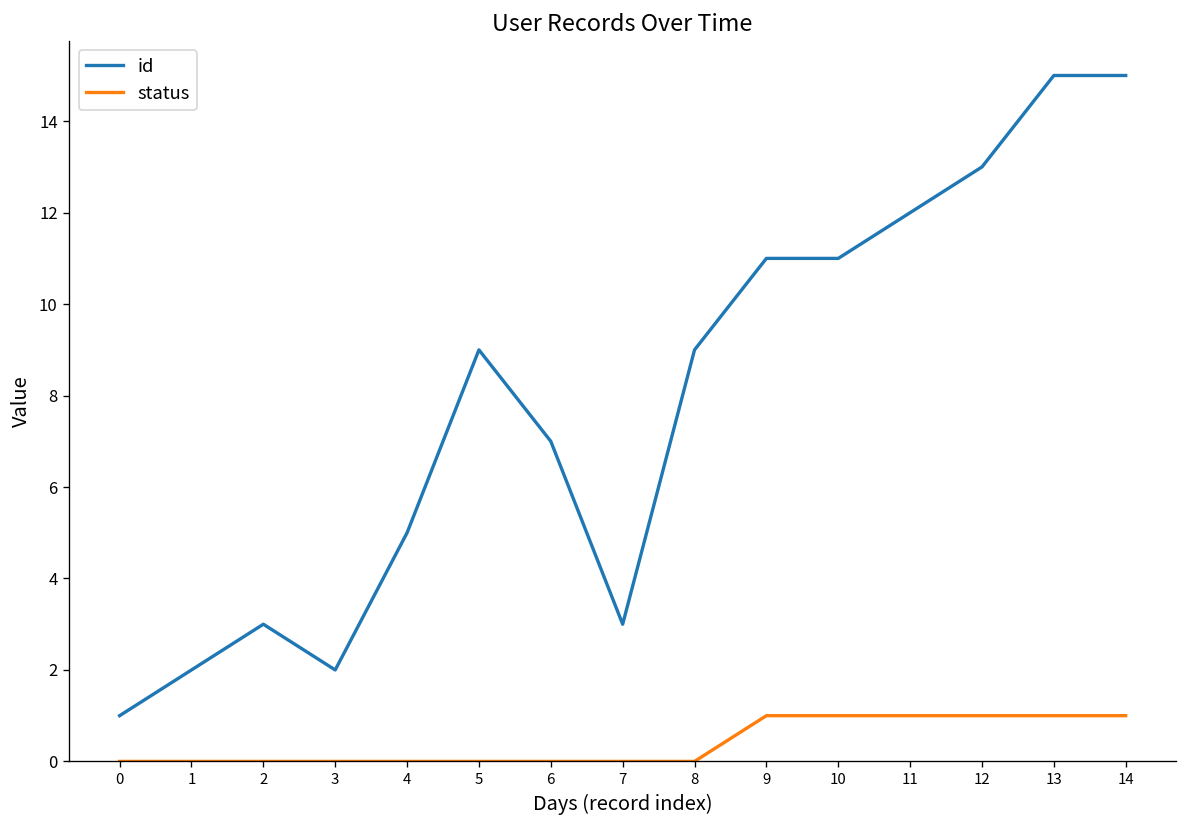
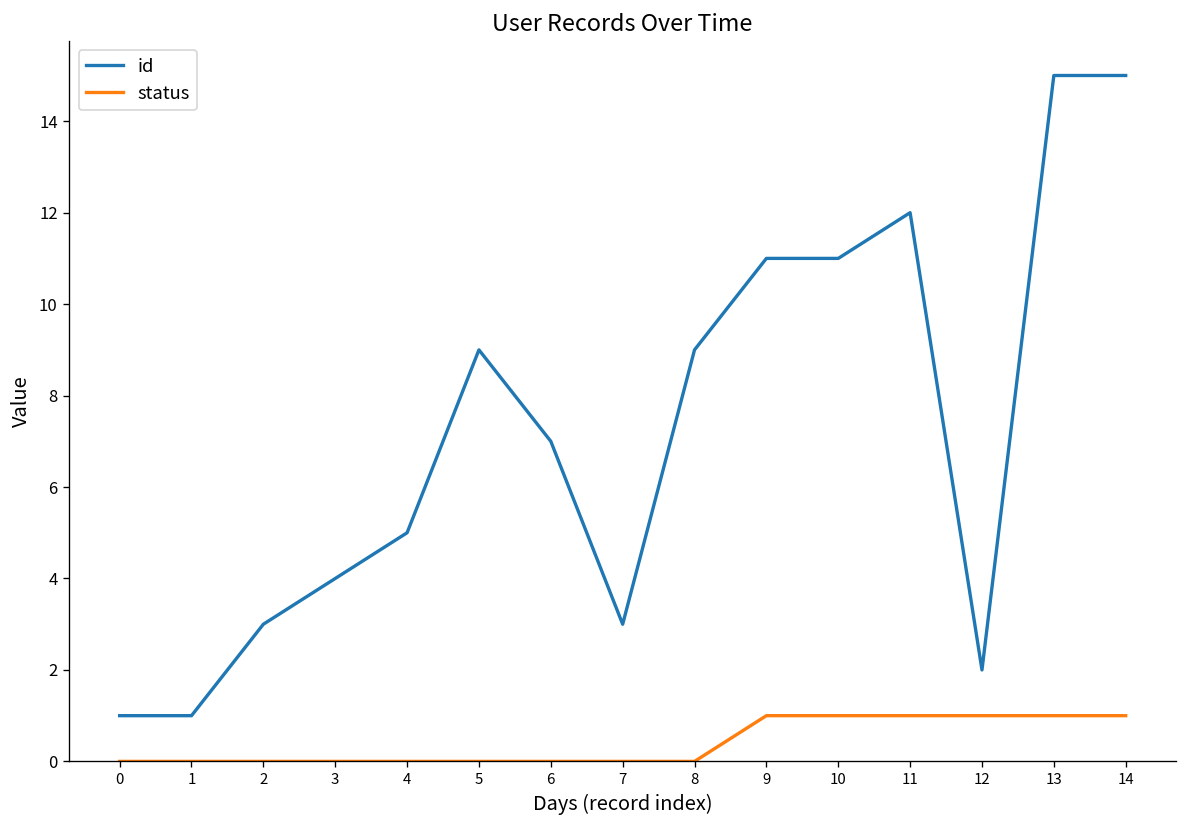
id, 1: 2 -> 1
id, 3: 2 -> 4
id, 12: 13 -> 2
